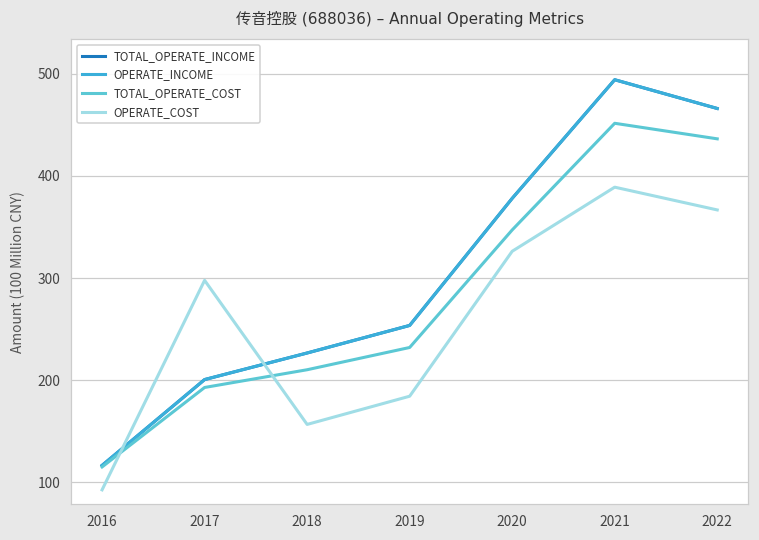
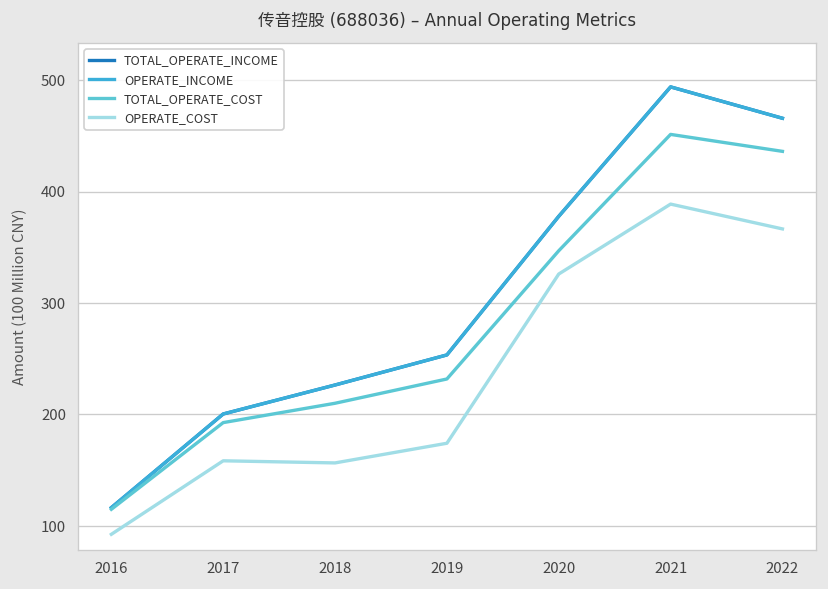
OPERATE_COST, 2017: 300 -> 160
OPERATE_COST, 2019: 180 -> 170
